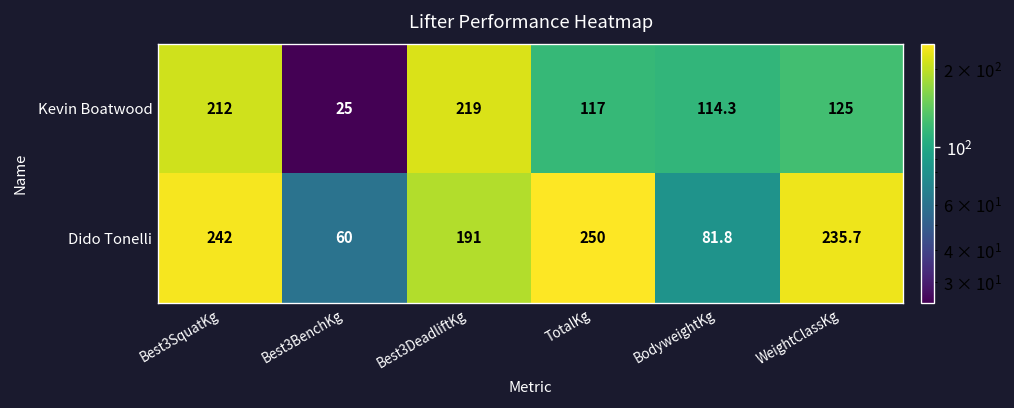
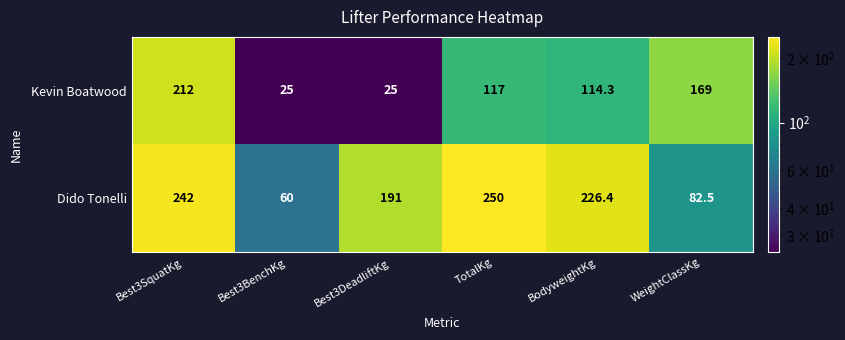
Kevin Boatwood, Best3DeadliftKg: 219 -> 25
Kevin Boatwood, WeightClassKg: 125 -> 169
Dido Tonelli, BodyweightKg: 81.8 -> 226.4
Dido Tonelli, WeightClassKg: 235.7 -> 82.5
